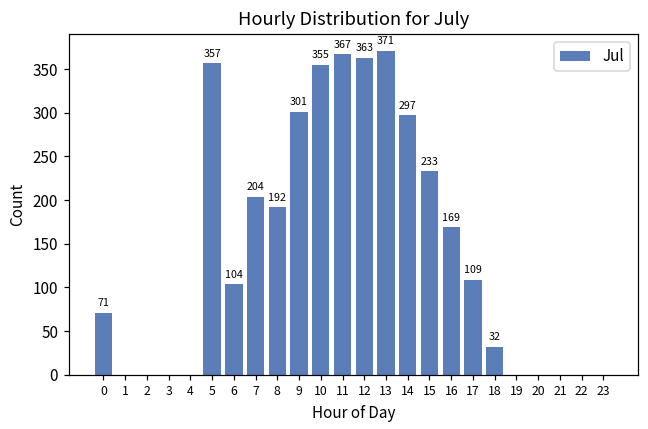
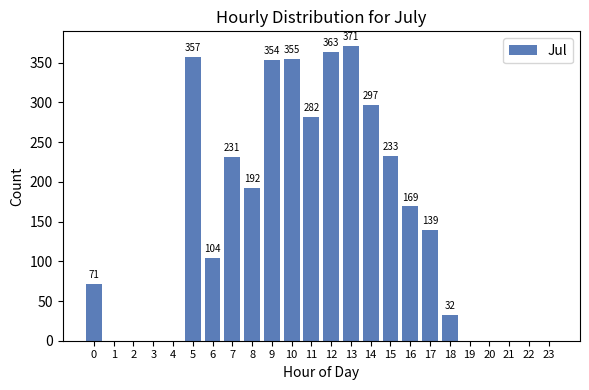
7: 204 -> 231
9: 301 -> 354
11: 367 -> 282
17: 109 -> 139
